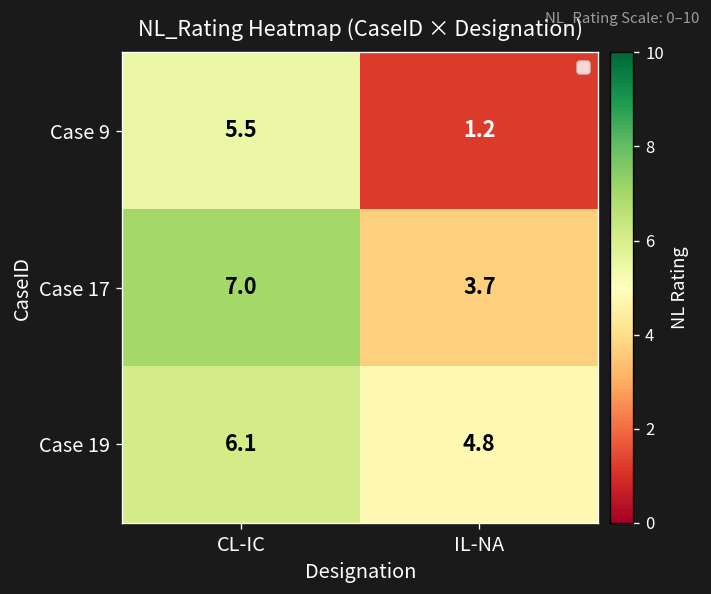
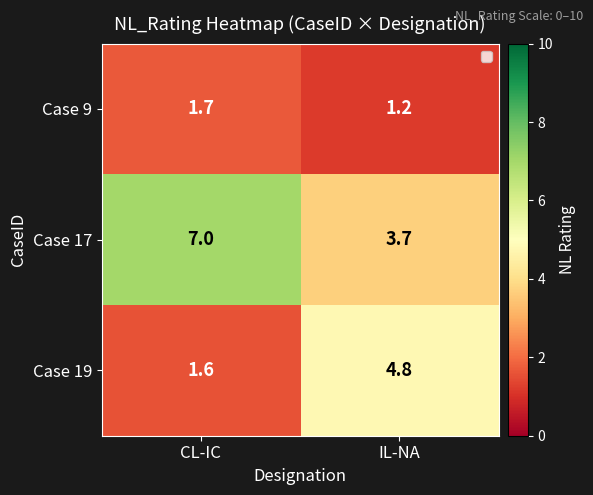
Case 9, CL-IC: 5.5 -> 1.7
Case 19, CL-IC: 6.1 -> 1.6
